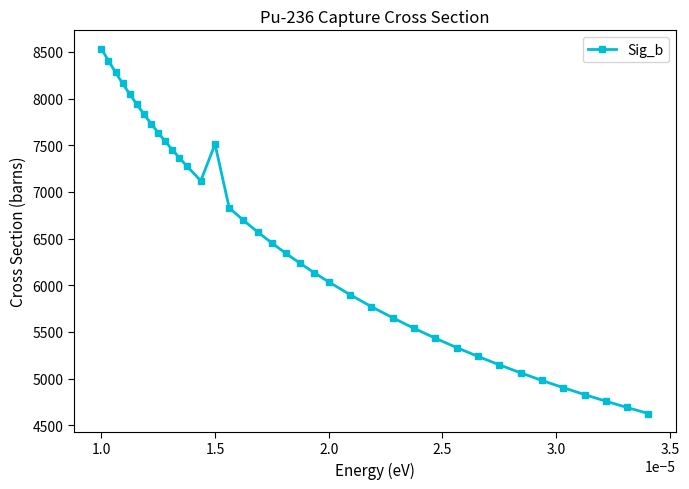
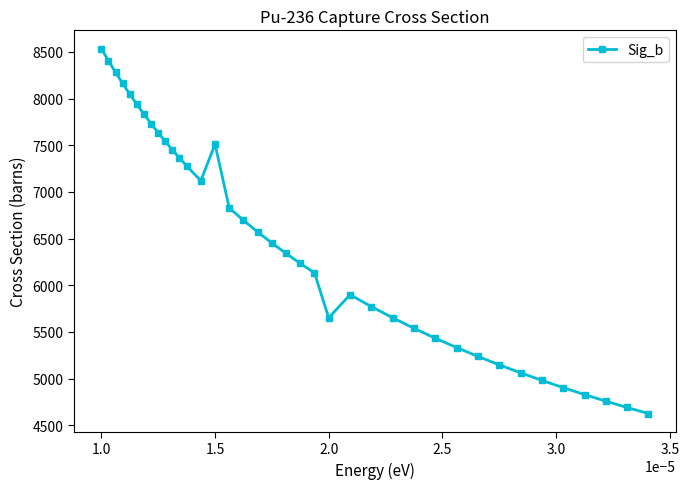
2.0: 6000 -> 5700
